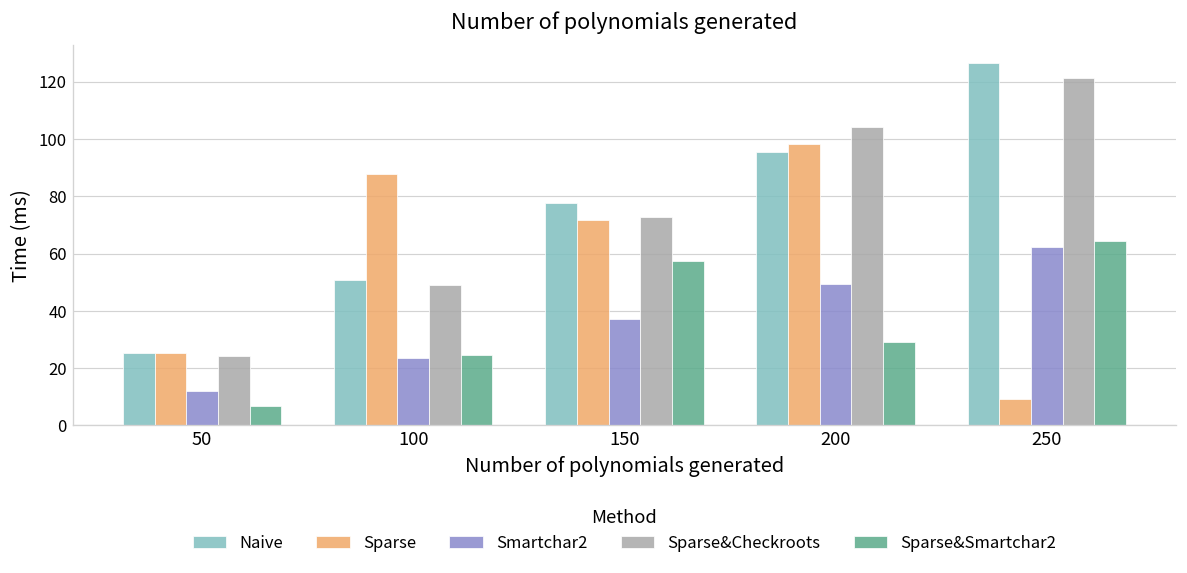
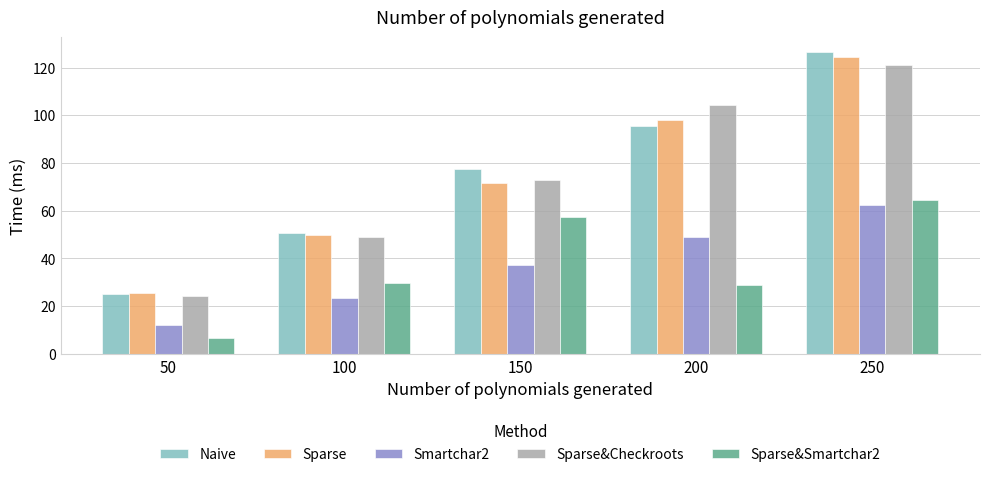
Sparse, 100: 88 -> 50
Sparse&Smartchar2, 100: 25 -> 30
Sparse, 250: 9 -> 124
